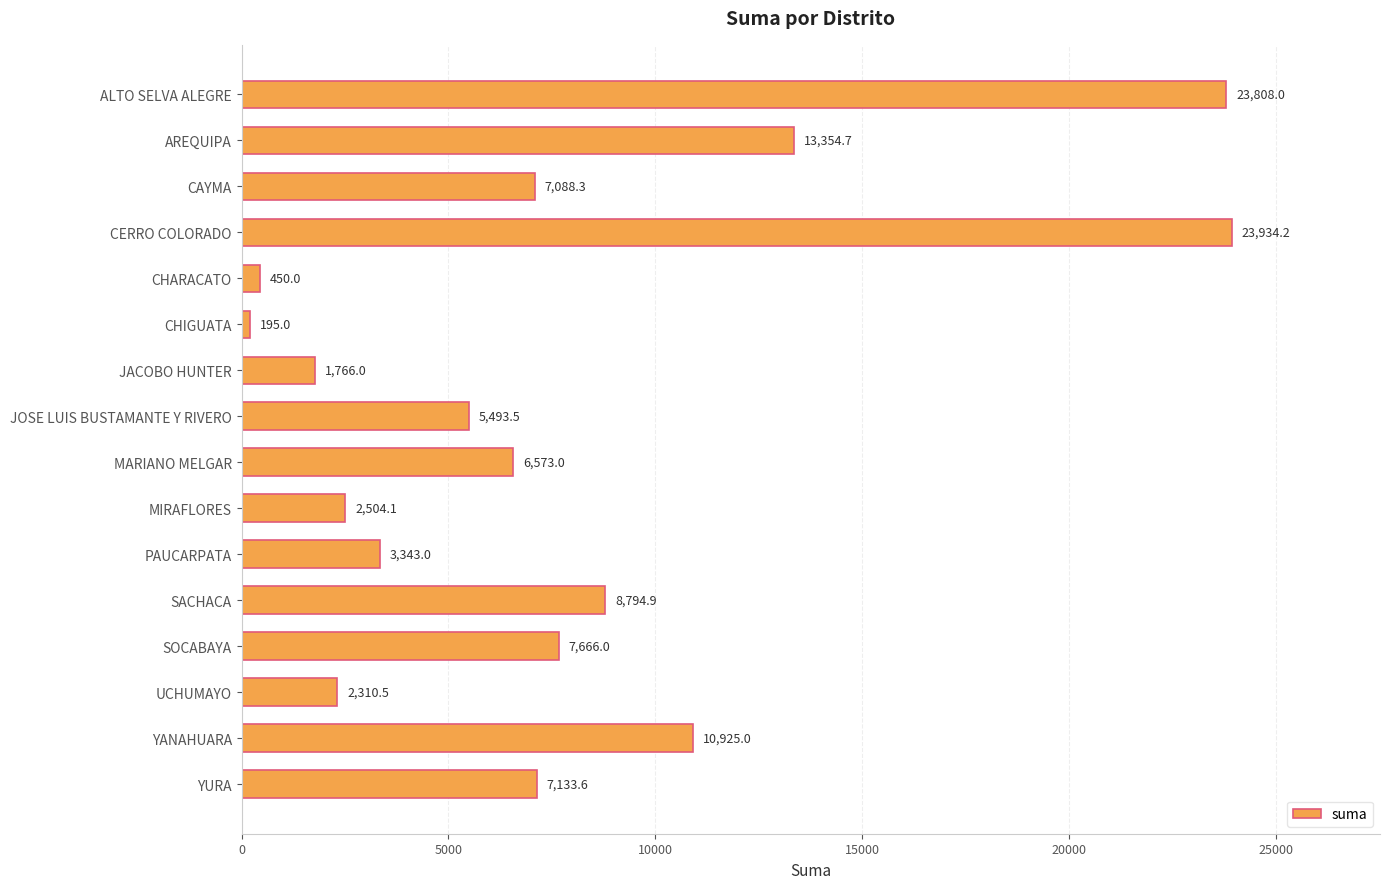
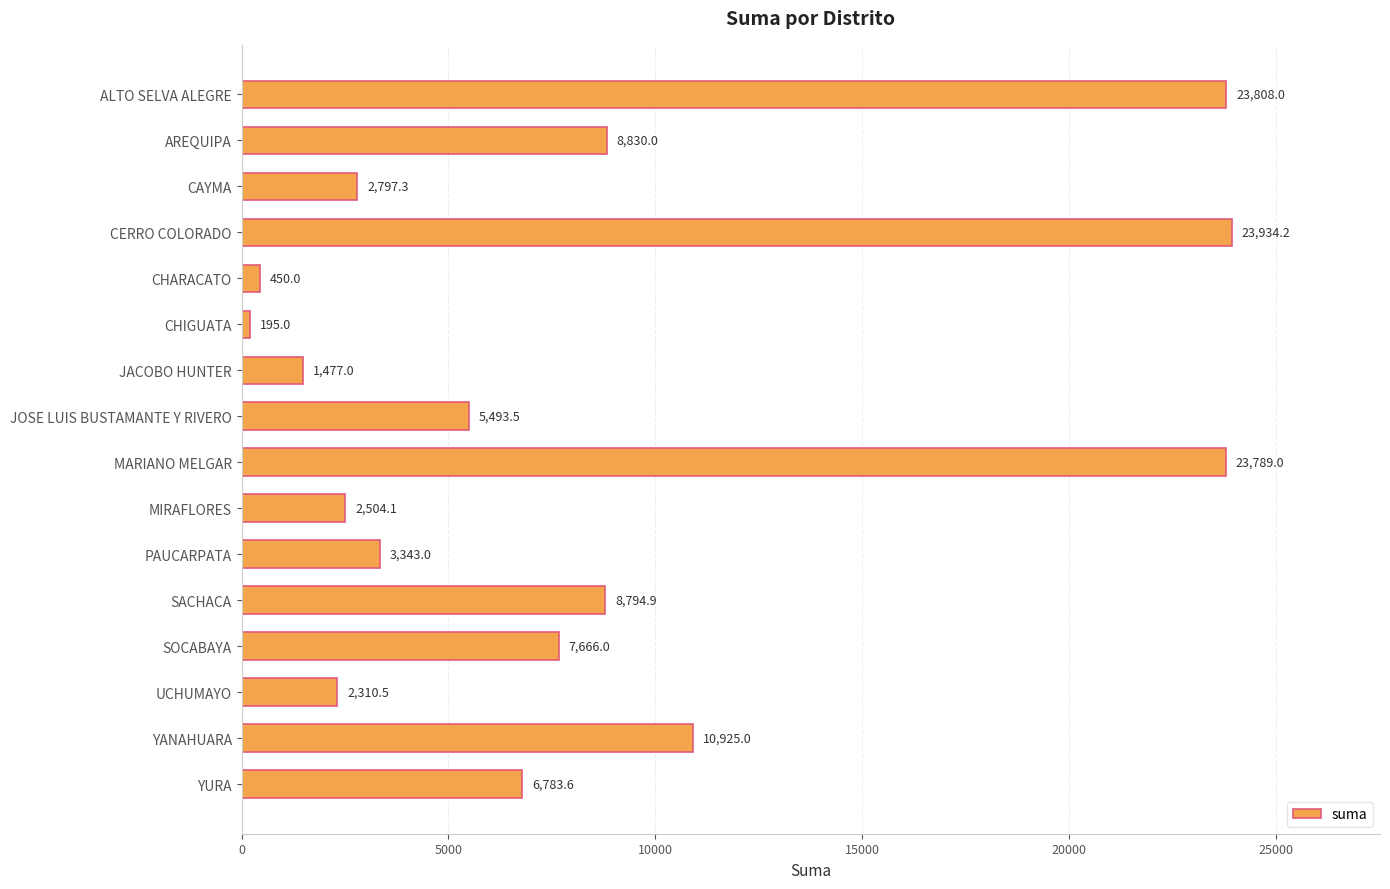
AREQUIPA: 13,354.7 -> 8,830.0
CAYMA: 7,088.3 -> 2,797.3
JACOBO HUNTER: 1,766.0 -> 1,477.0
MARIANO MELGAR: 6,573.0 -> 23,789.0
YURA: 7,133.6 -> 6,783.6
